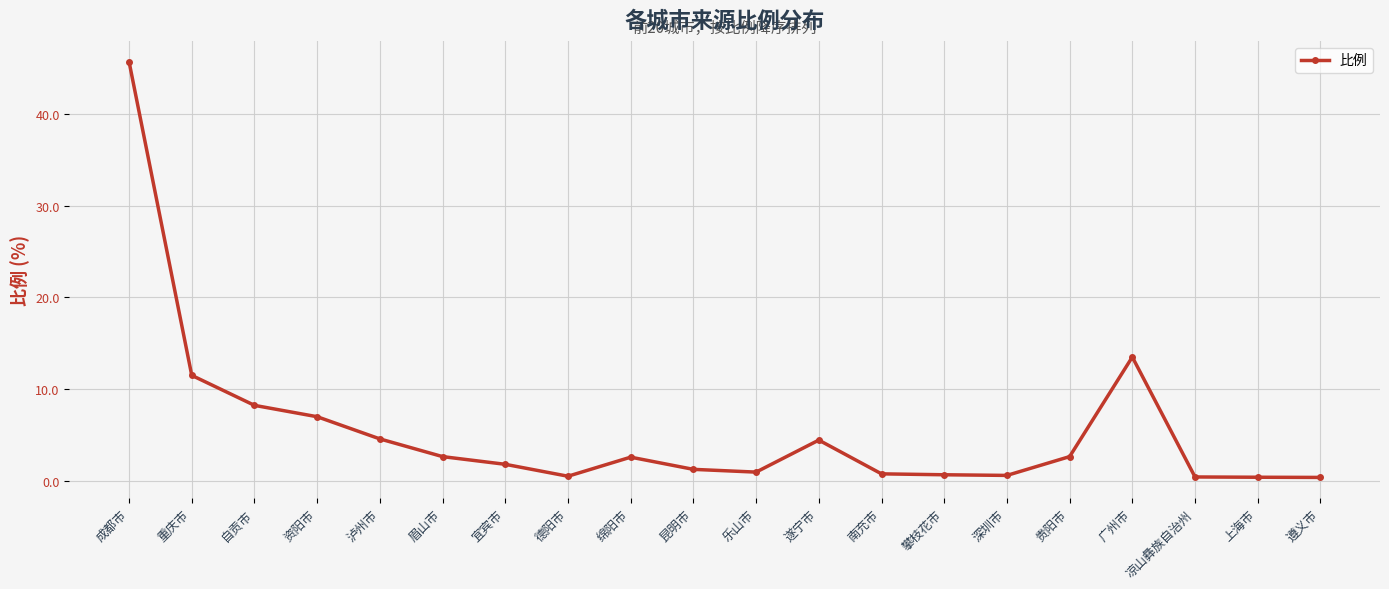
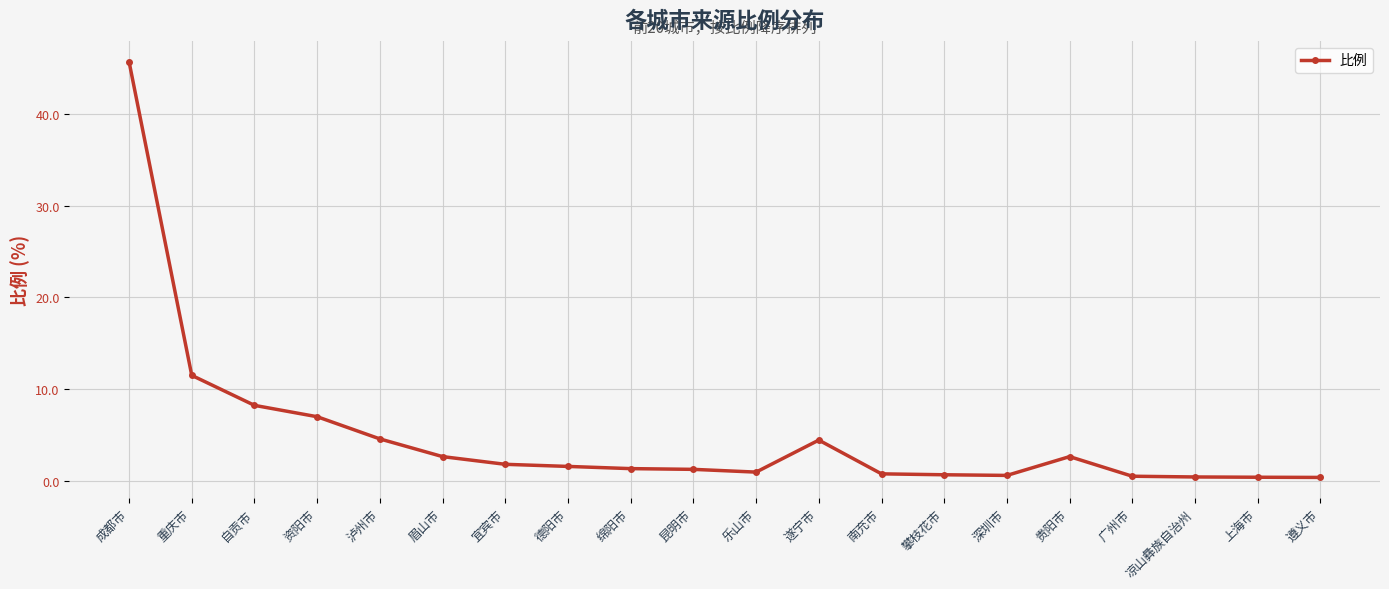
德阳市: 1 -> 2
绵阳市: 3 -> 1
广州市: 14 -> 1
